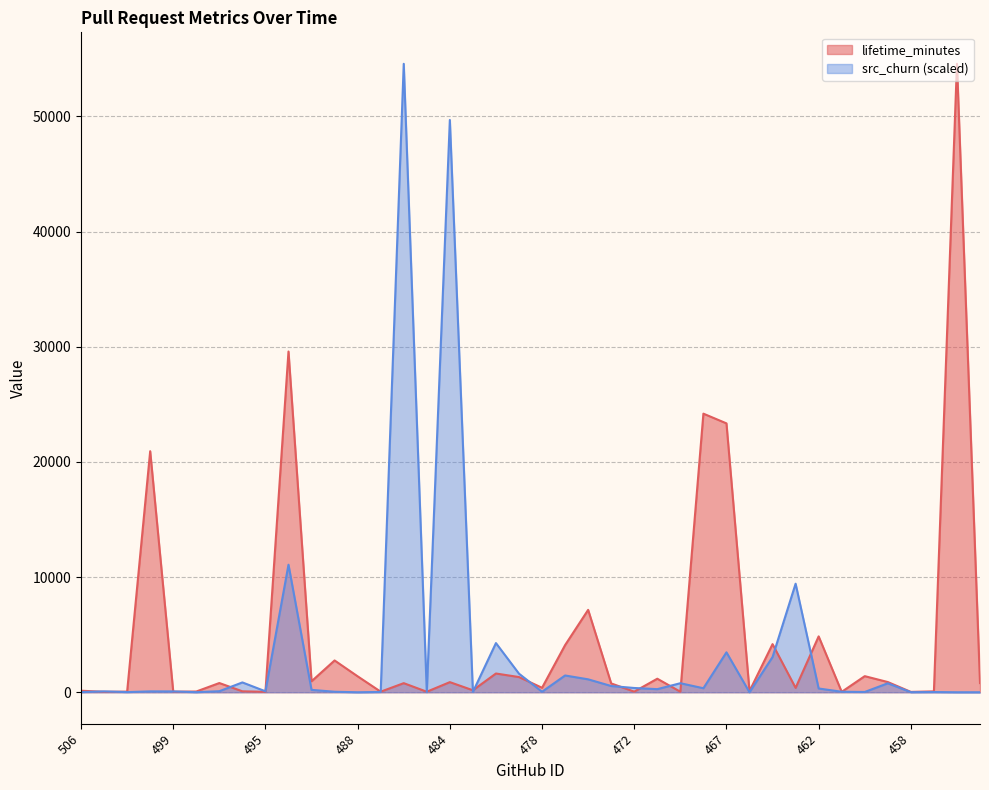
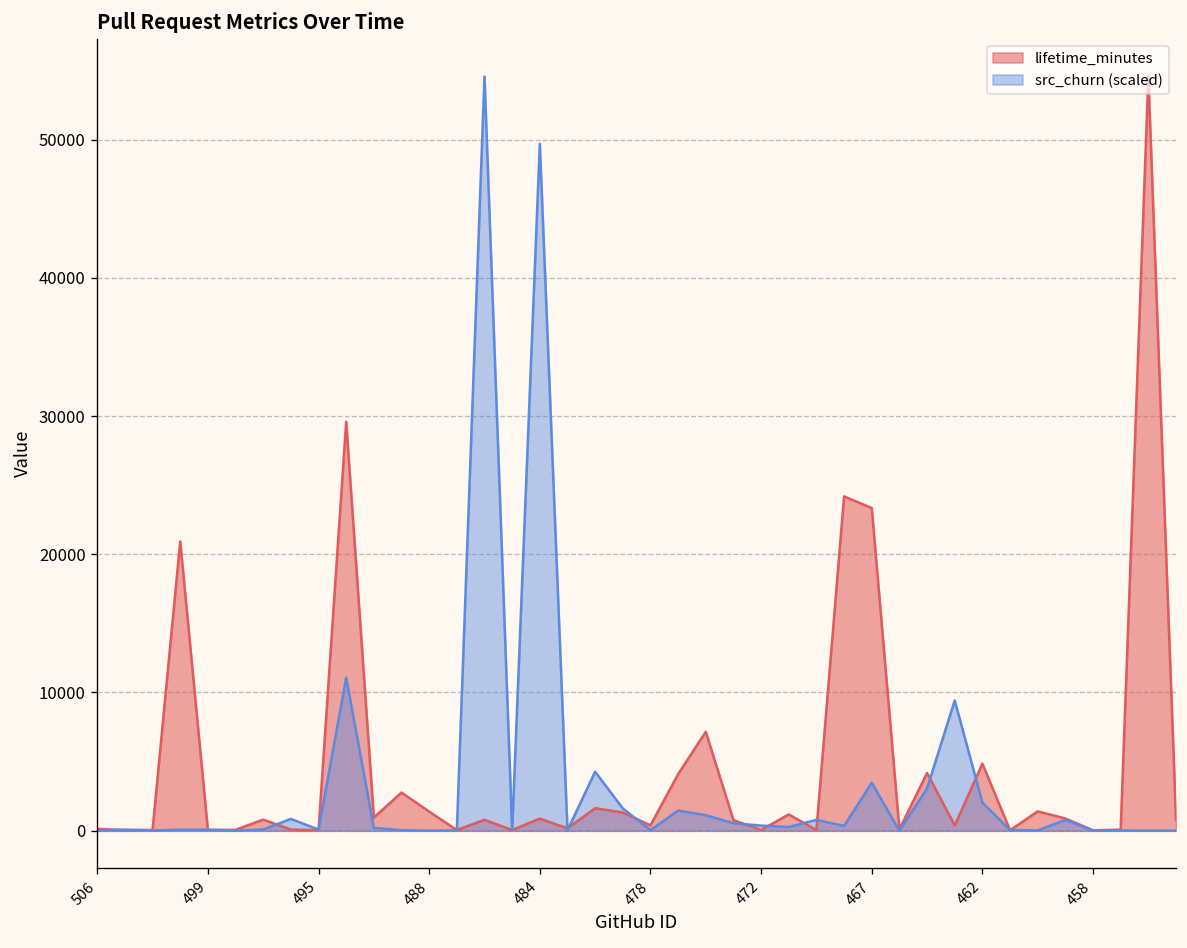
src_churn (scaled), 462: 300 -> 2000
